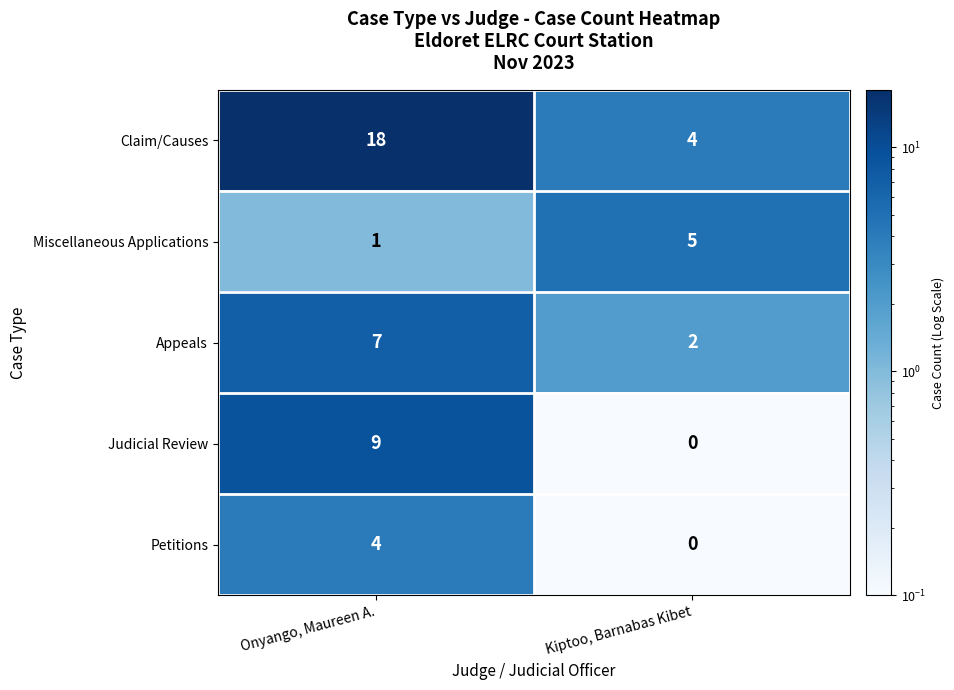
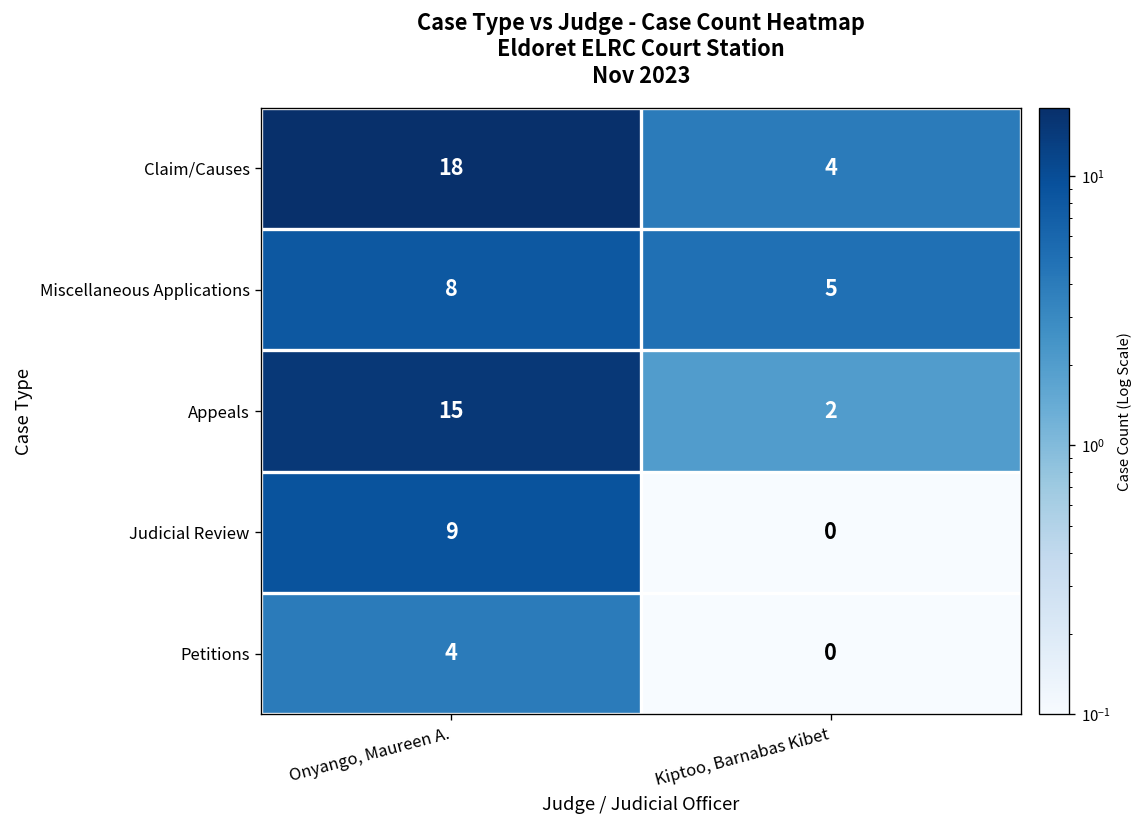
Miscellaneous Applications, Onyango, Maureen A.: 1 -> 8
Appeals, Onyango, Maureen A.: 7 -> 15
